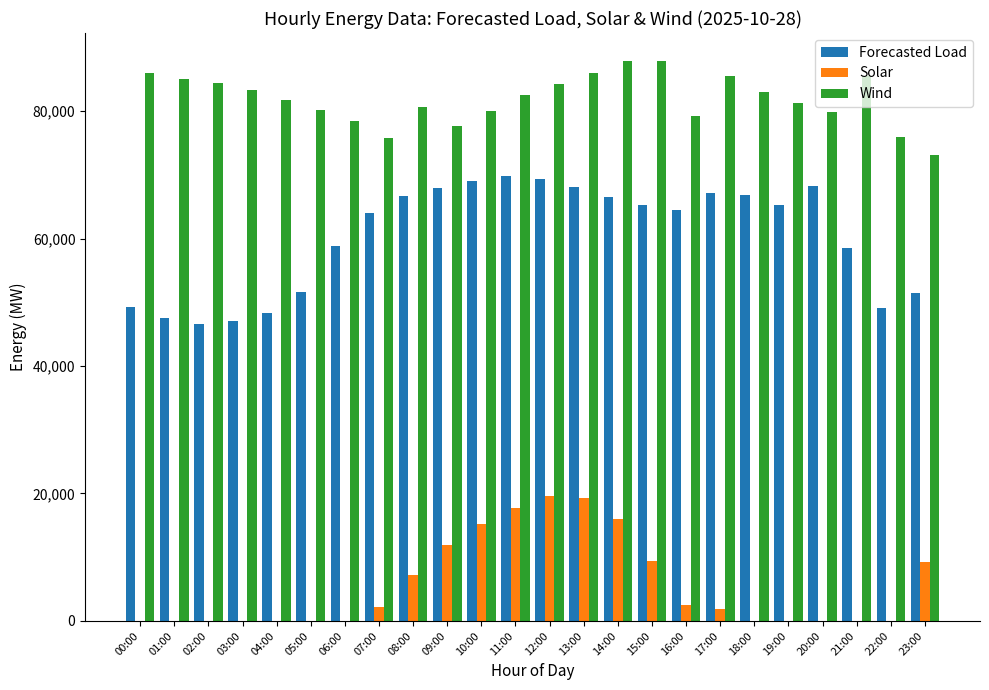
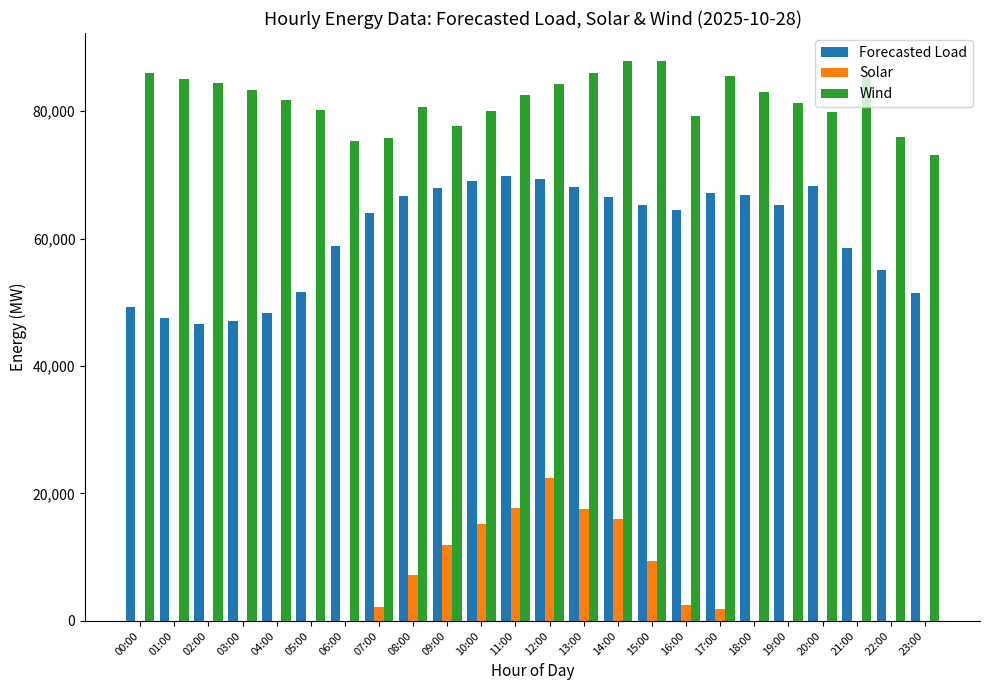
Wind, 06:00: 78,000 -> 75,000
Solar, 12:00: 20,000 -> 22,000
Solar, 13:00: 19,000 -> 18,000
Forecasted Load, 22:00: 49,000 -> 55,000
Solar, 23:00: 9,000 -> 0
